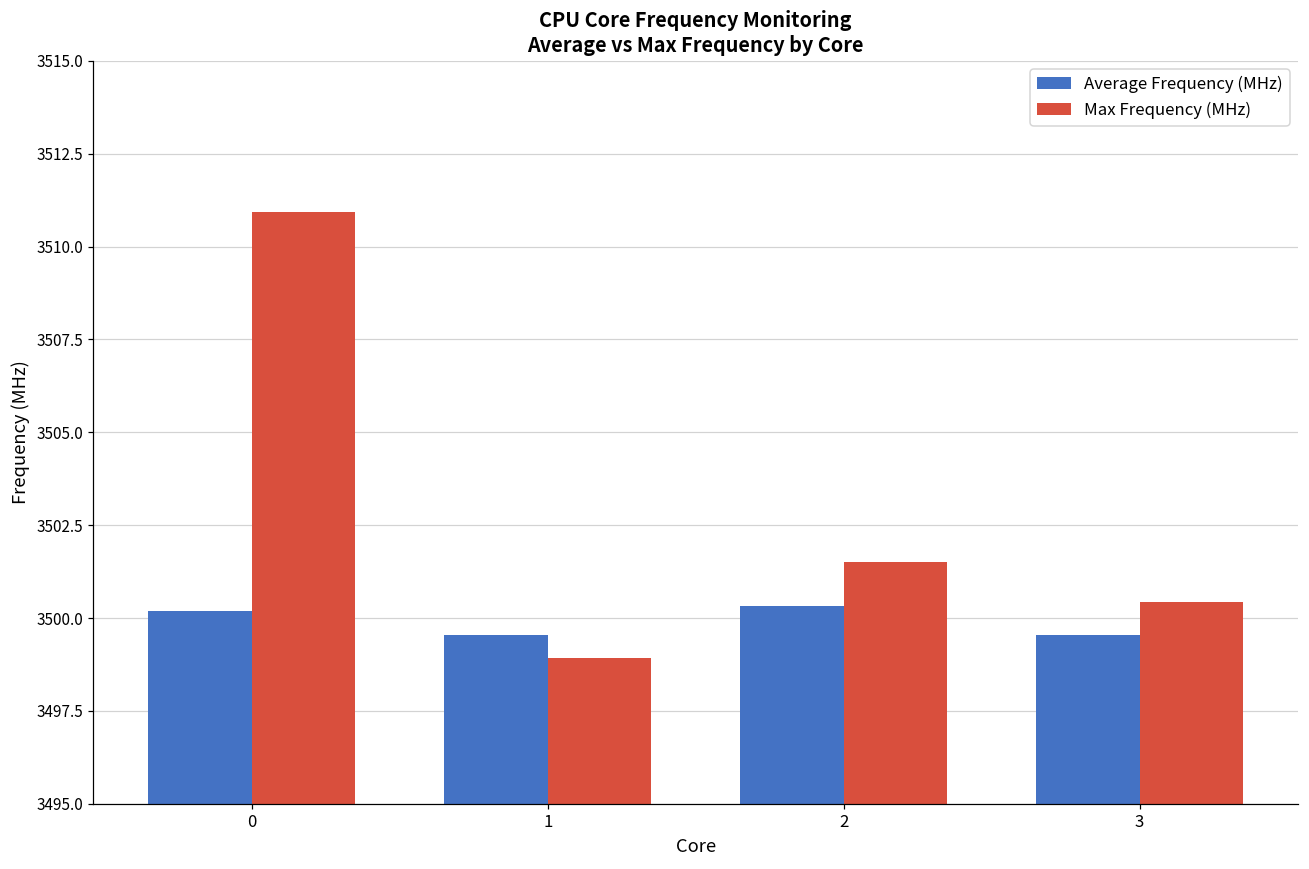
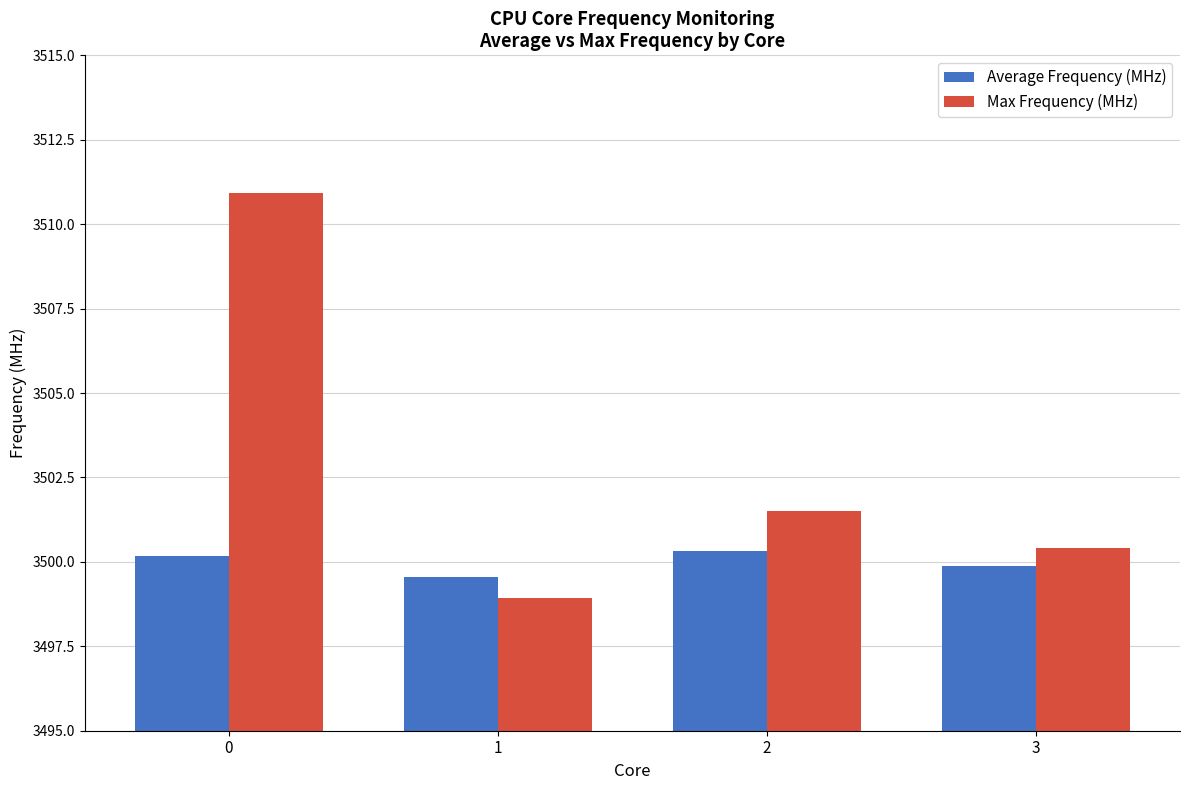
Average Frequency (MHz), 3: 3499.5 -> 3499.9
